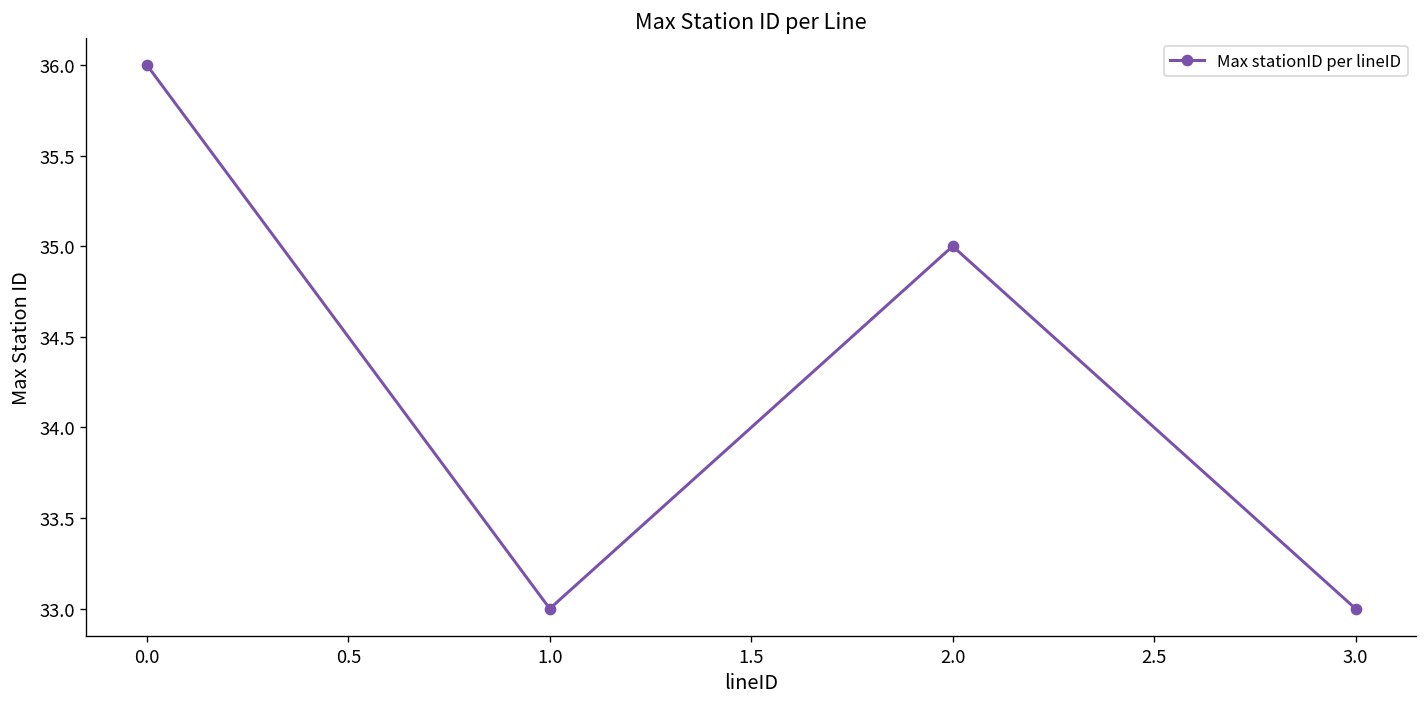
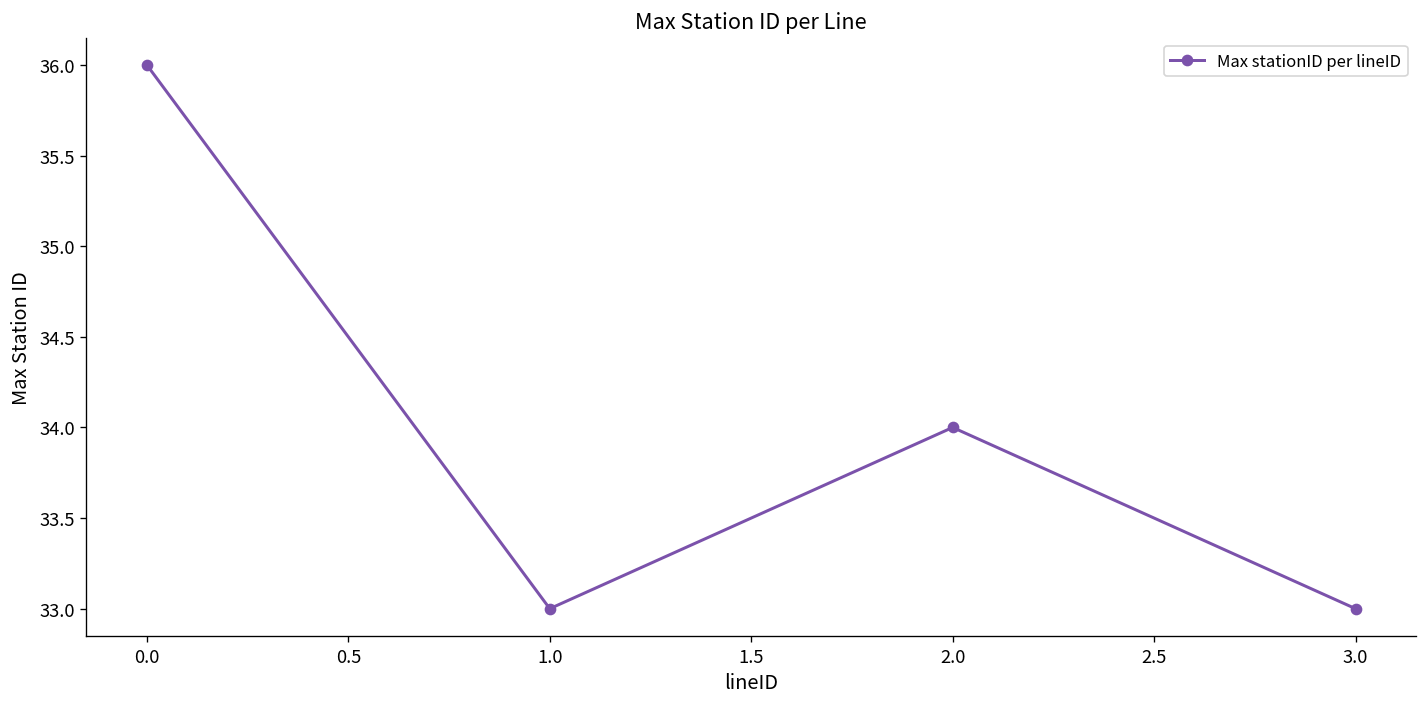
2.0: 35 -> 34
